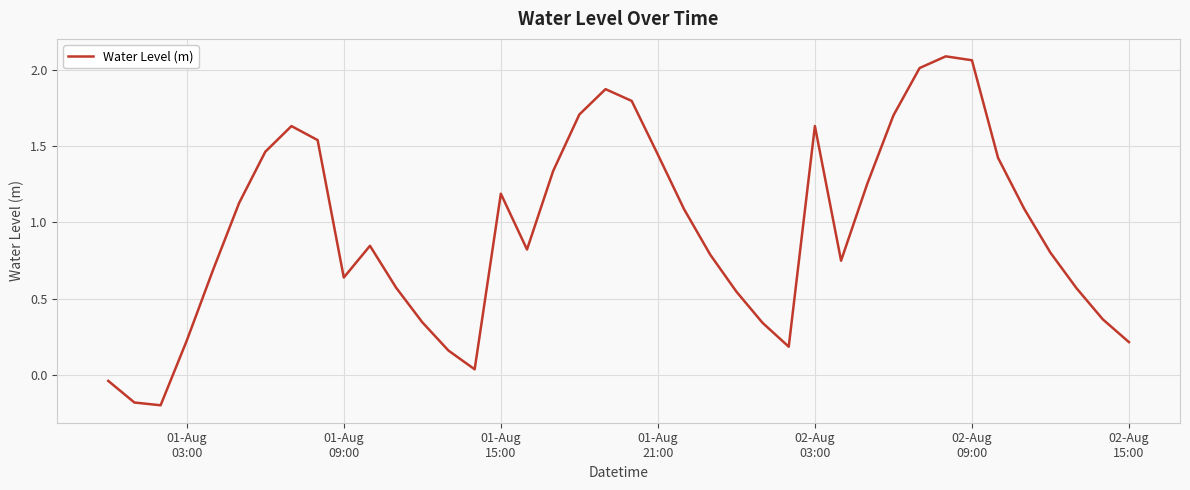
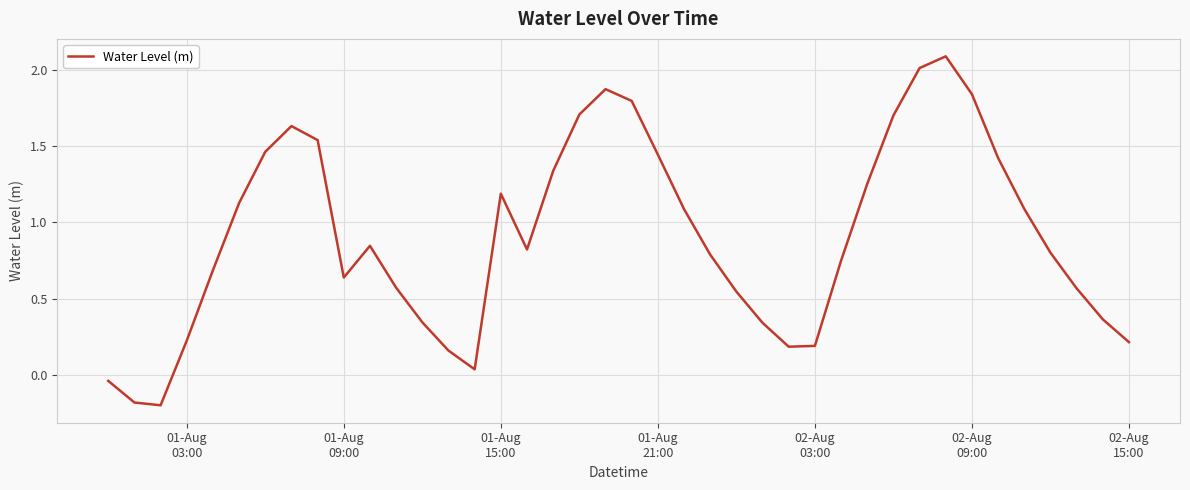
02-Aug 03:00: 1.63 -> 0.19
02-Aug 09:00: 2.07 -> 1.84
